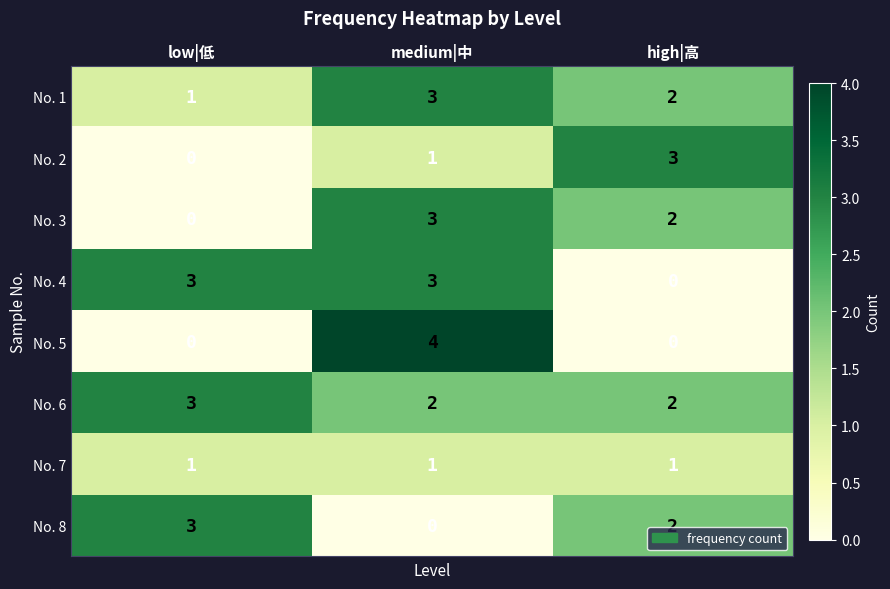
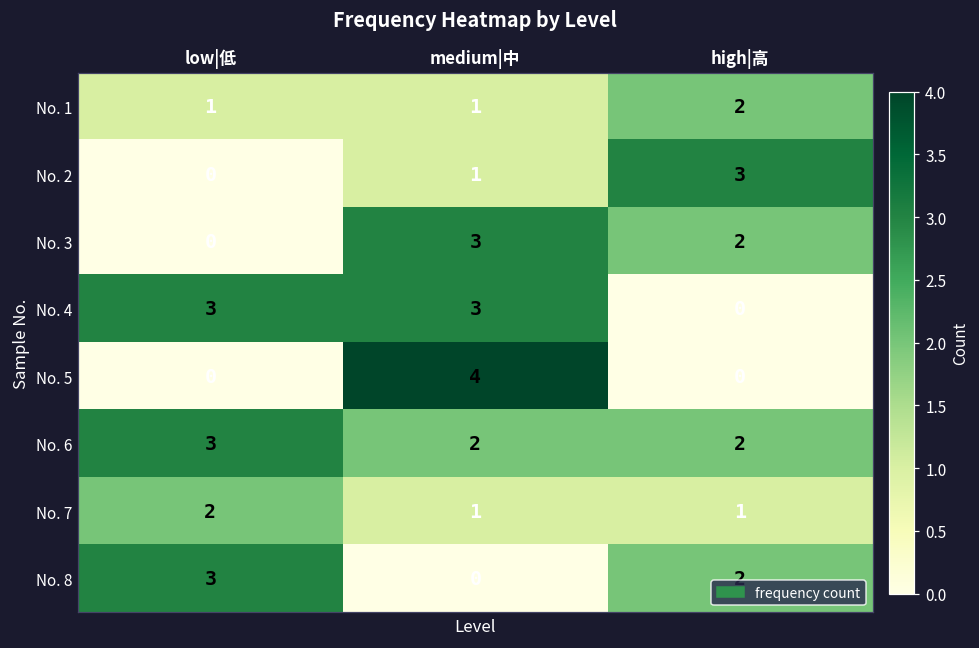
No. 1, medium|中: 3 -> 1
No. 7, low|低: 1 -> 2
